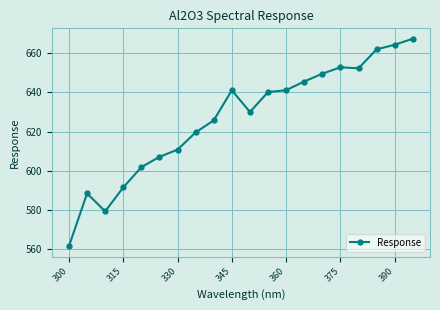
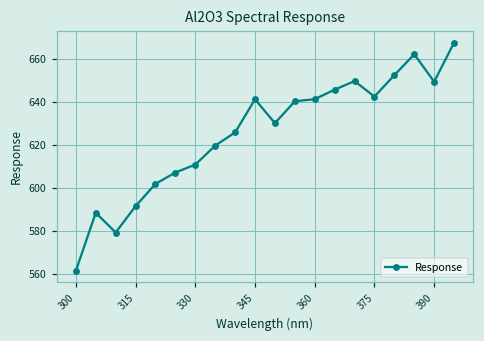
375: 653 -> 642
390: 664 -> 649
